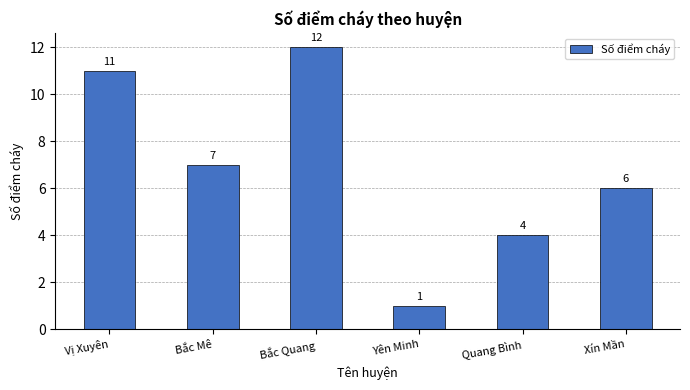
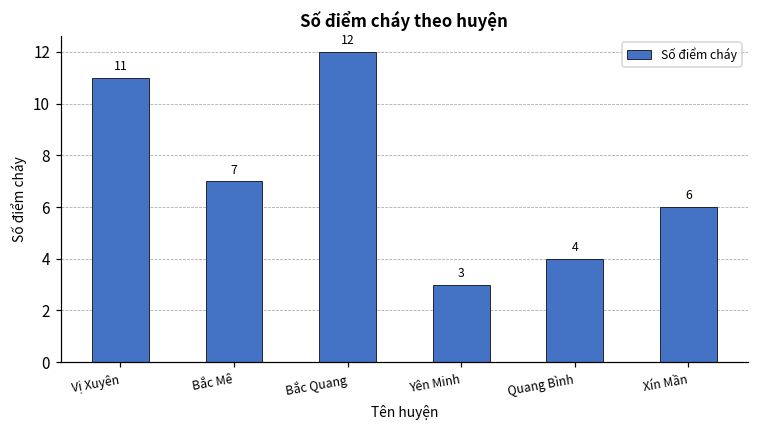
Yên Minh: 1 -> 3
